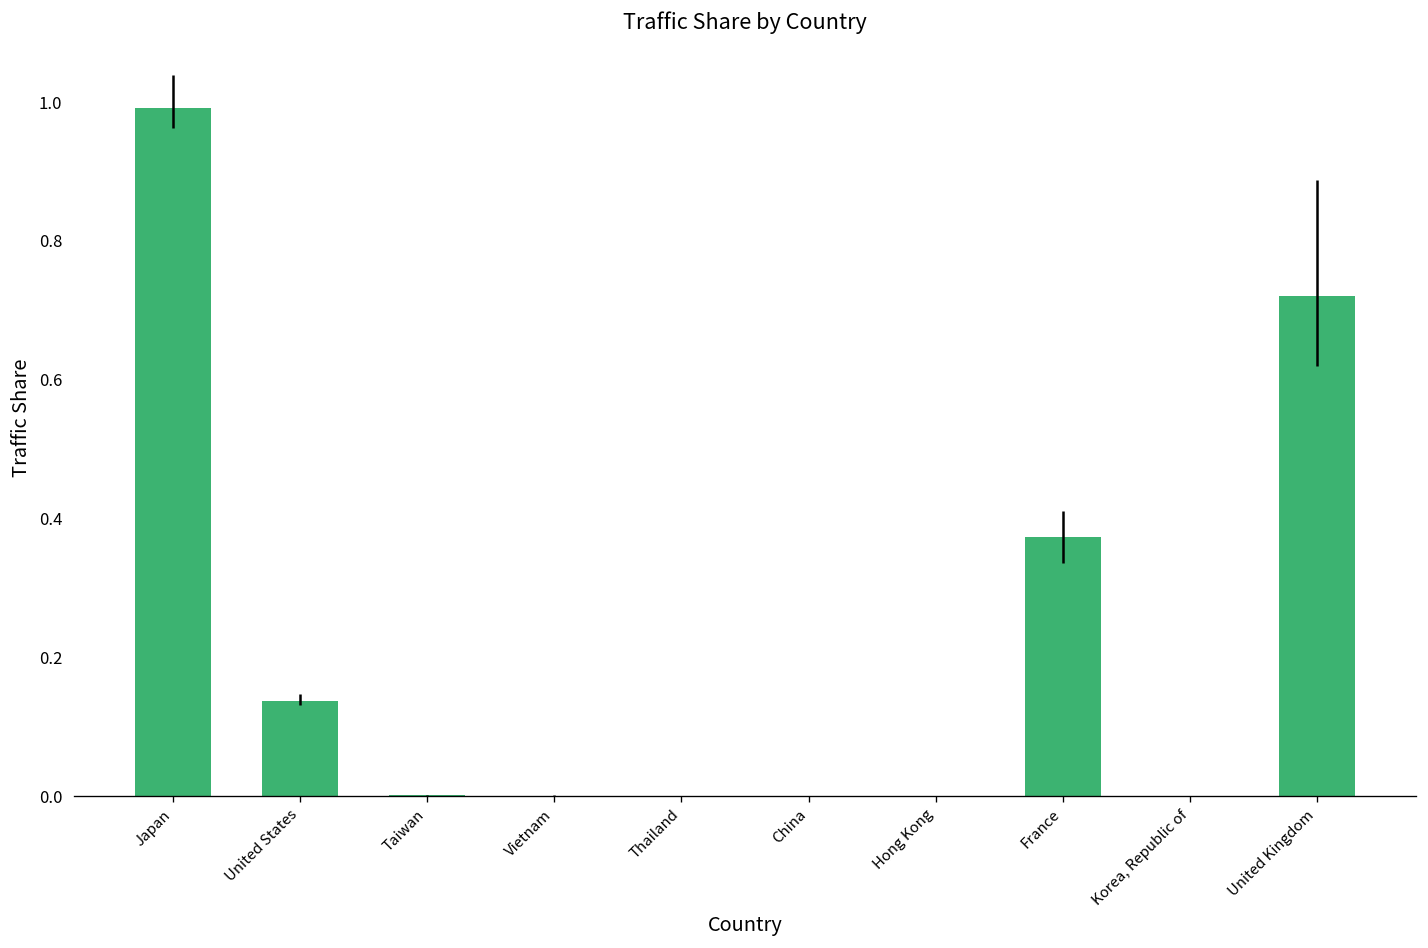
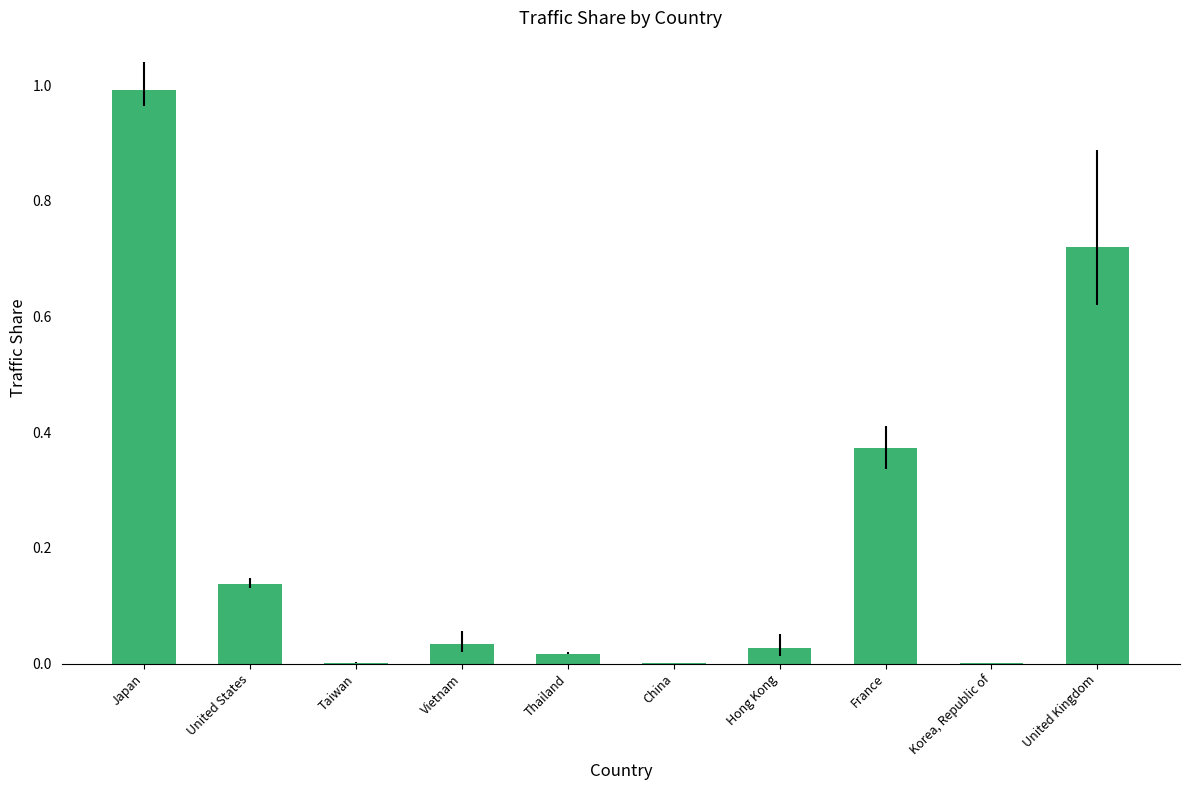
Vietnam: 0.00 -> 0.03
Thailand: 0.00 -> 0.02
Hong Kong: 0.00 -> 0.03
